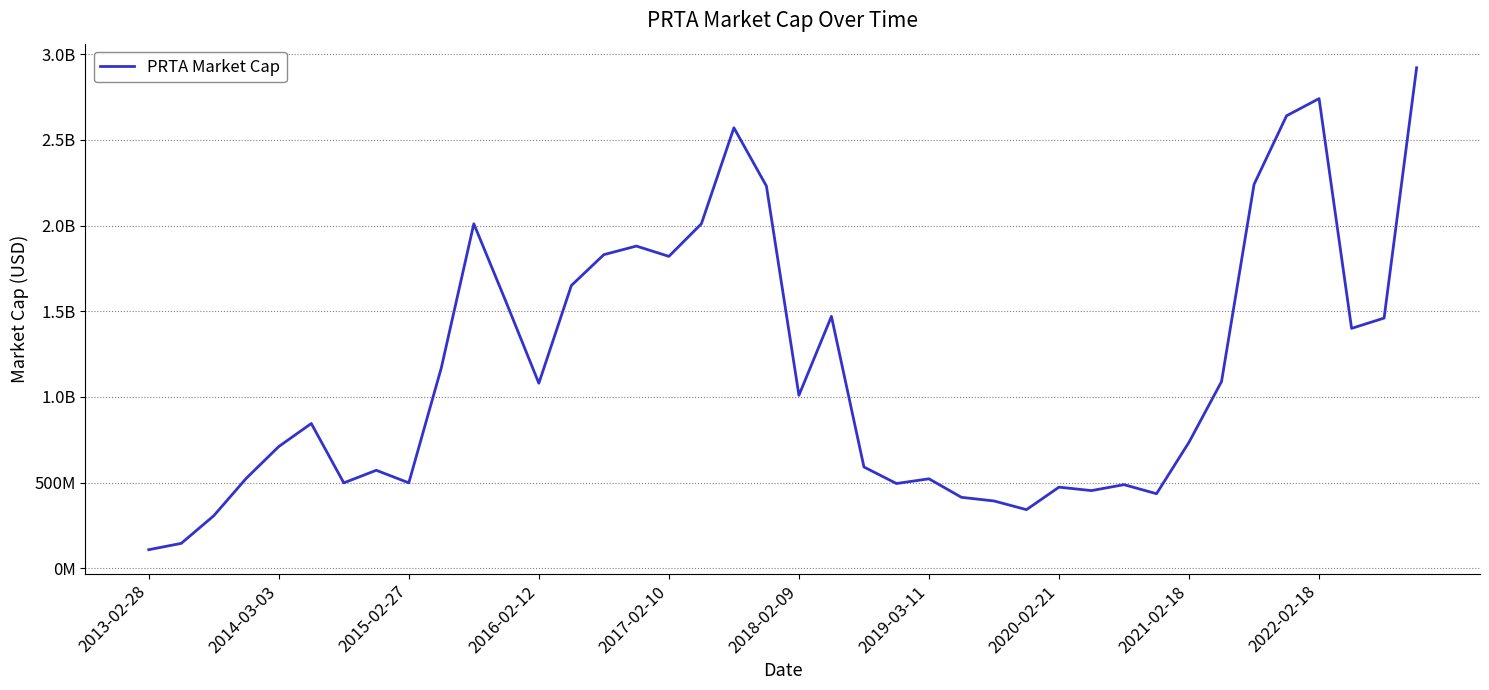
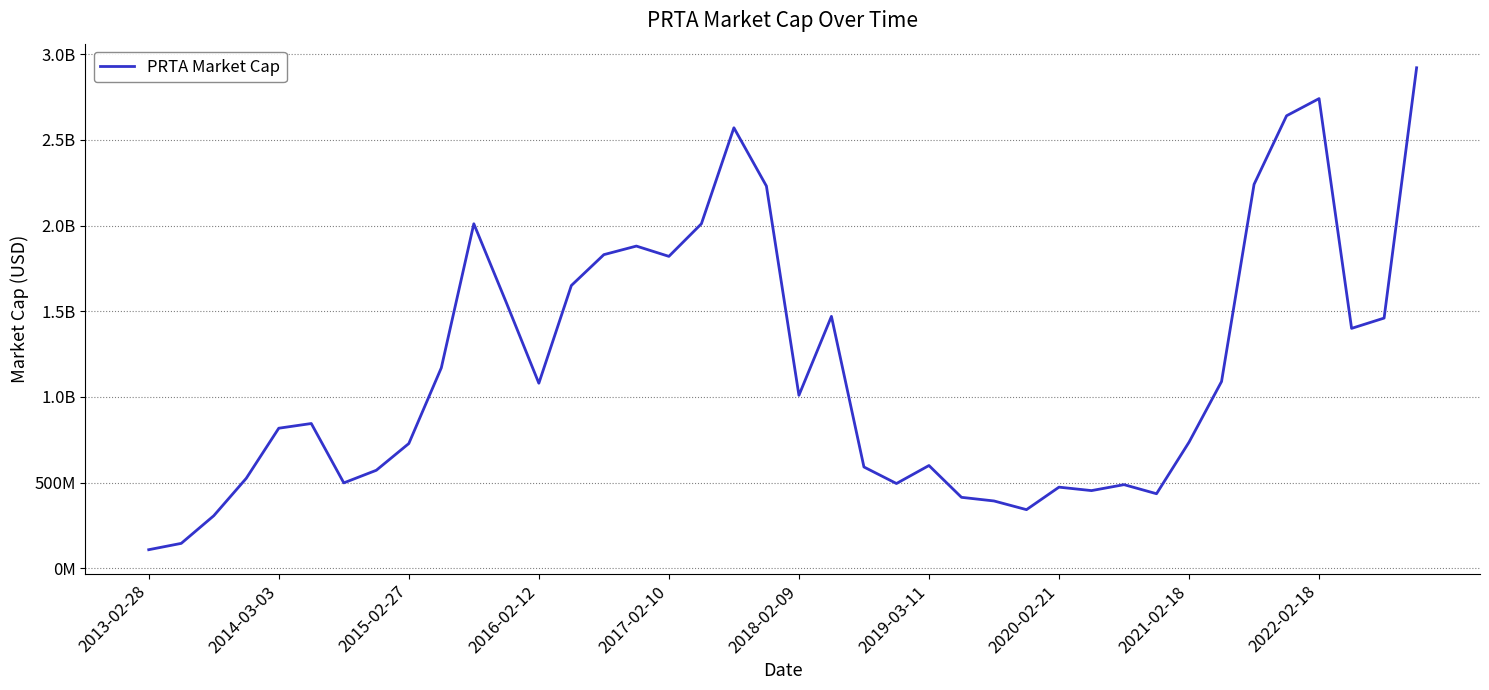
2014-03-03: 710000000 -> 820000000
2015-02-27: 500000000 -> 730000000
2019-03-11: 520000000 -> 600000000
